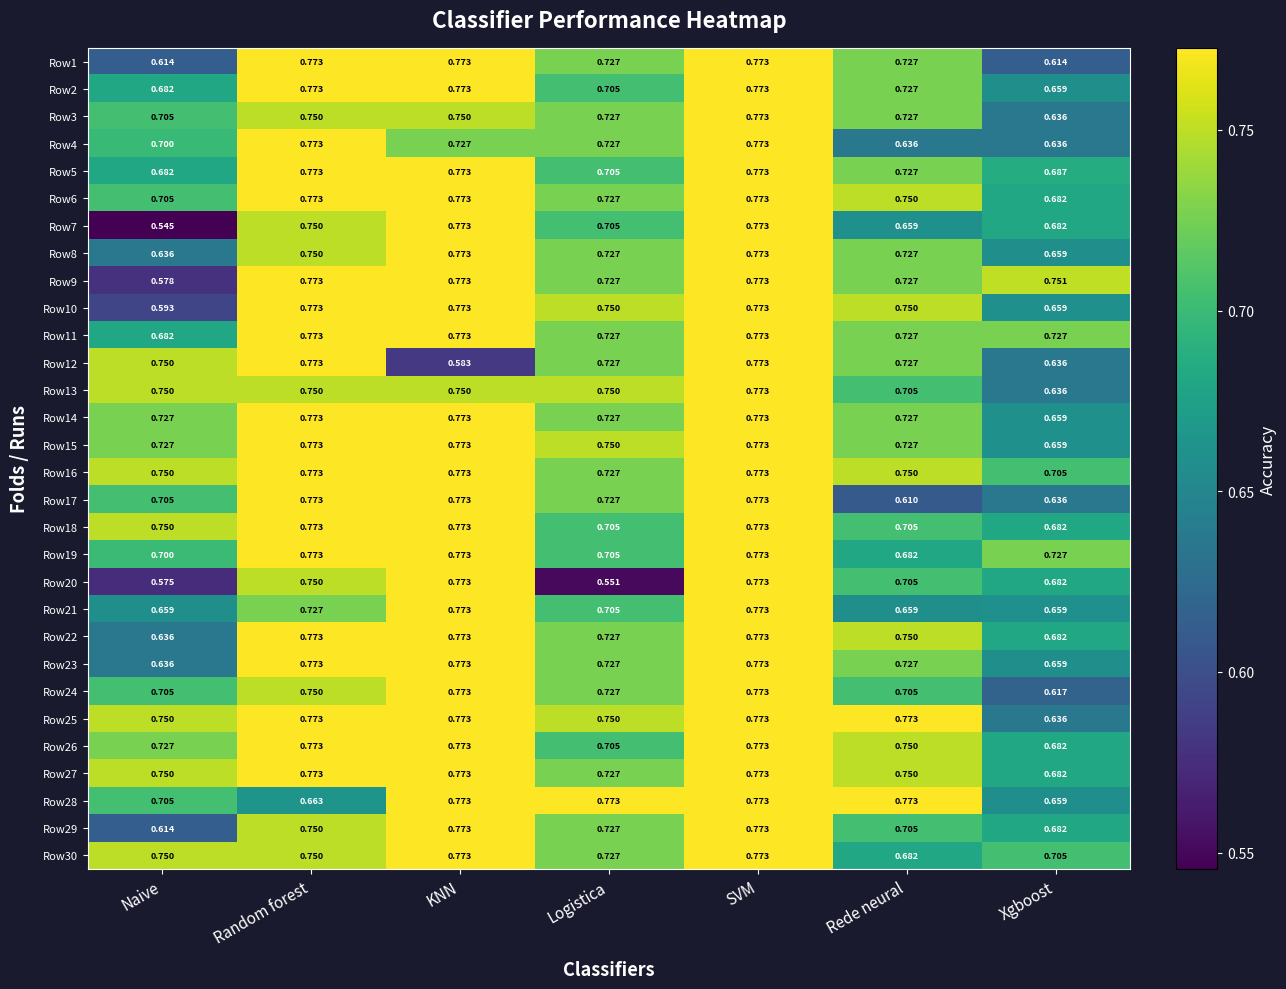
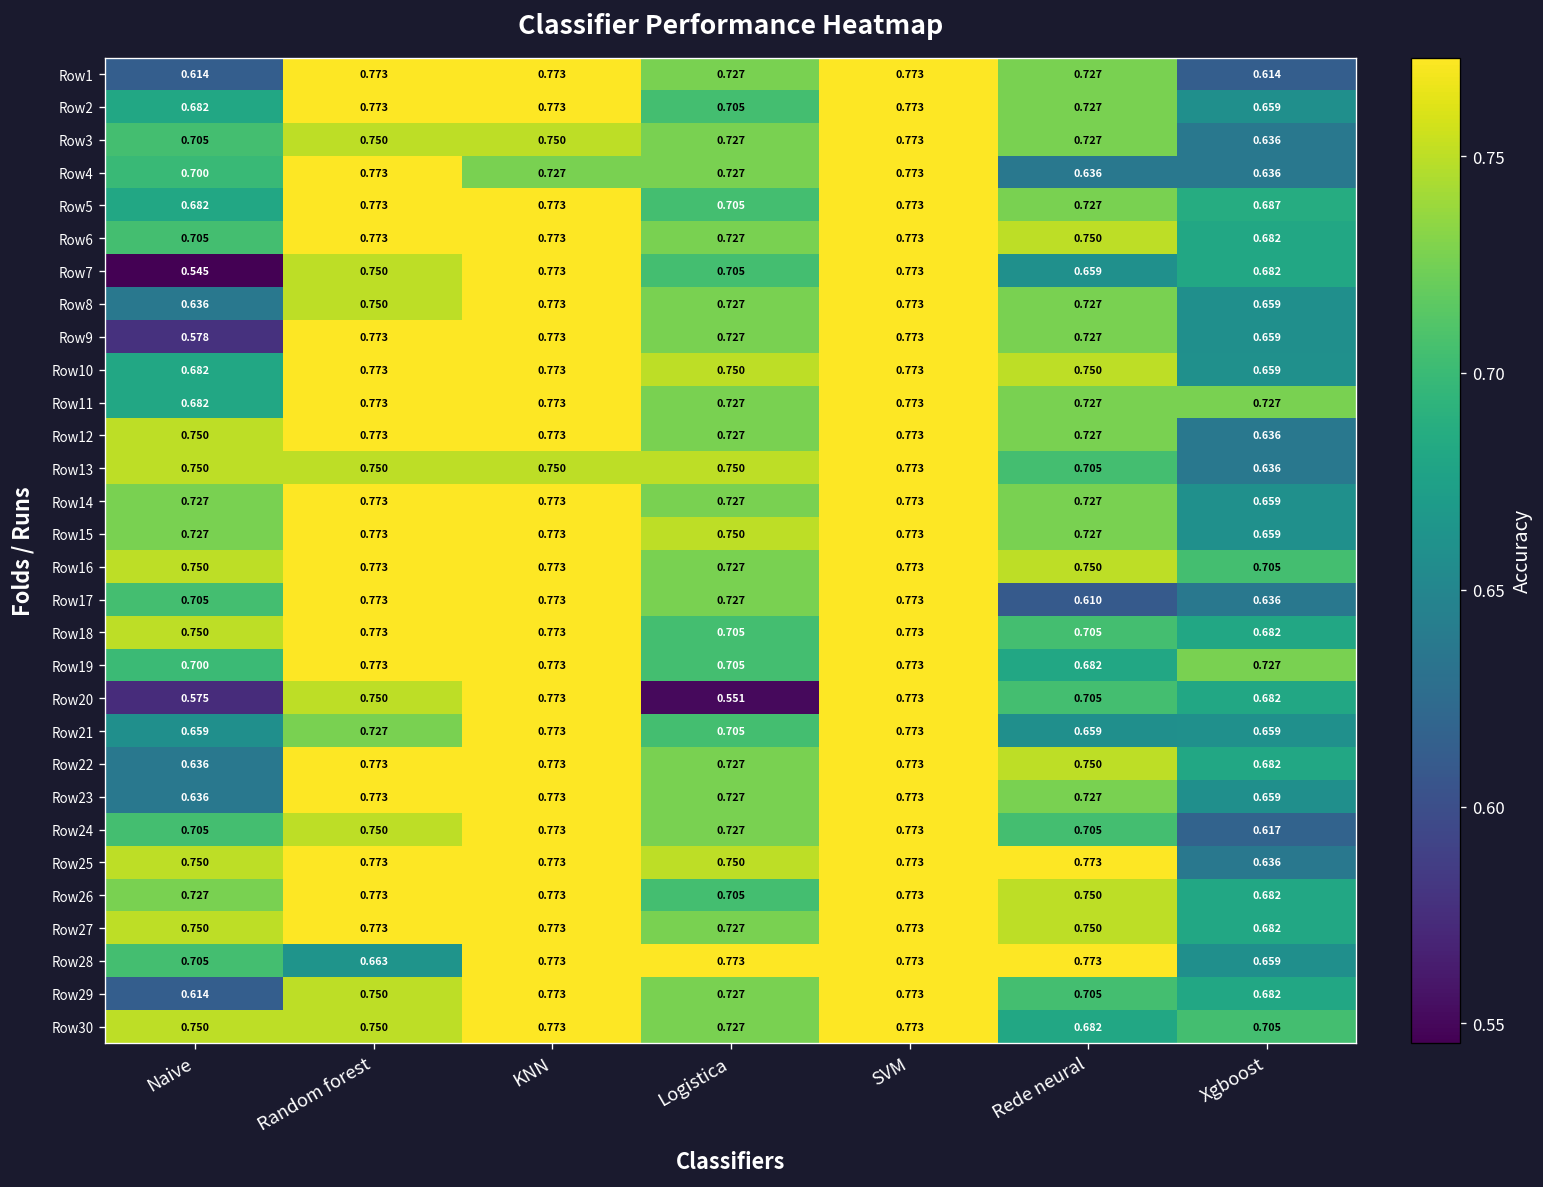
Row9, Xgboost: 0.751 -> 0.659
Row10, Naive: 0.593 -> 0.682
Row12, KNN: 0.583 -> 0.773
